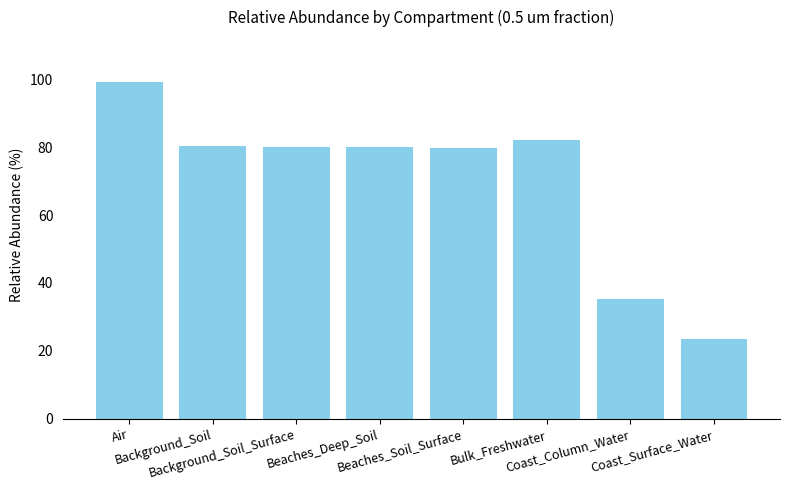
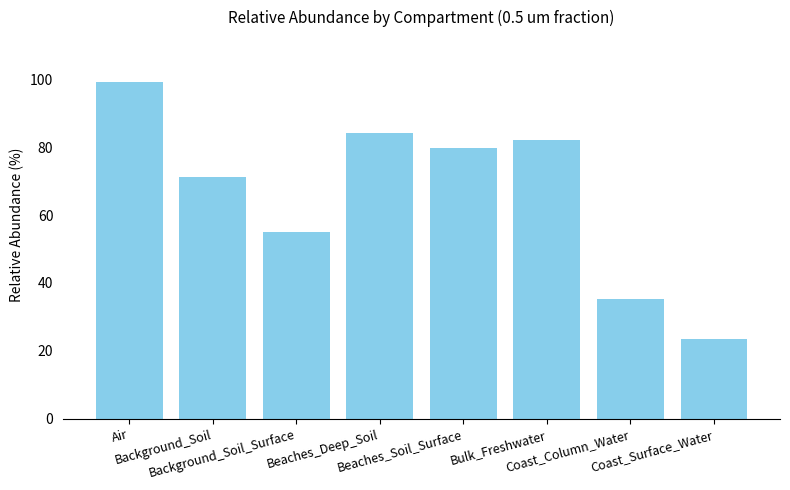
Background_Soil: 80 -> 71
Background_Soil_Surface: 80 -> 55
Beaches_Deep_Soil: 80 -> 84
